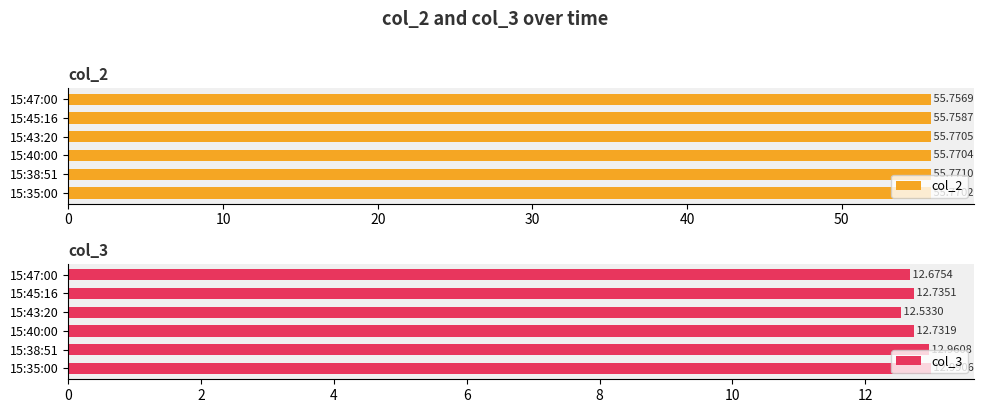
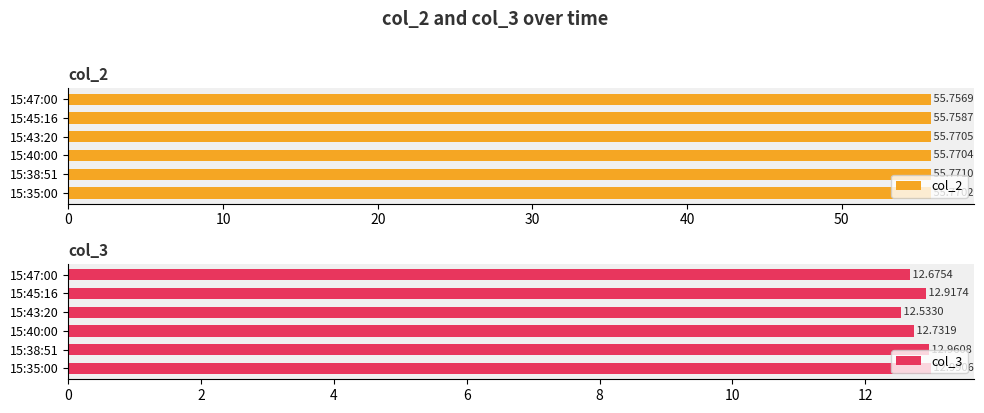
col_3, 15:45:16: 12.7351 -> 12.9174
